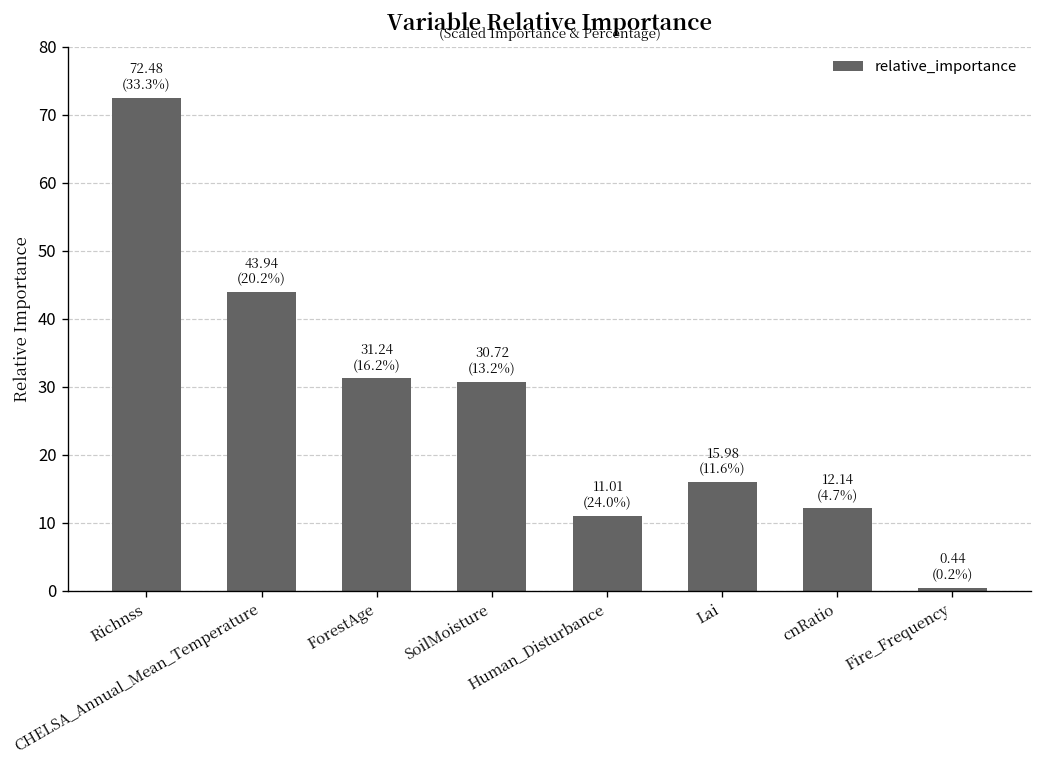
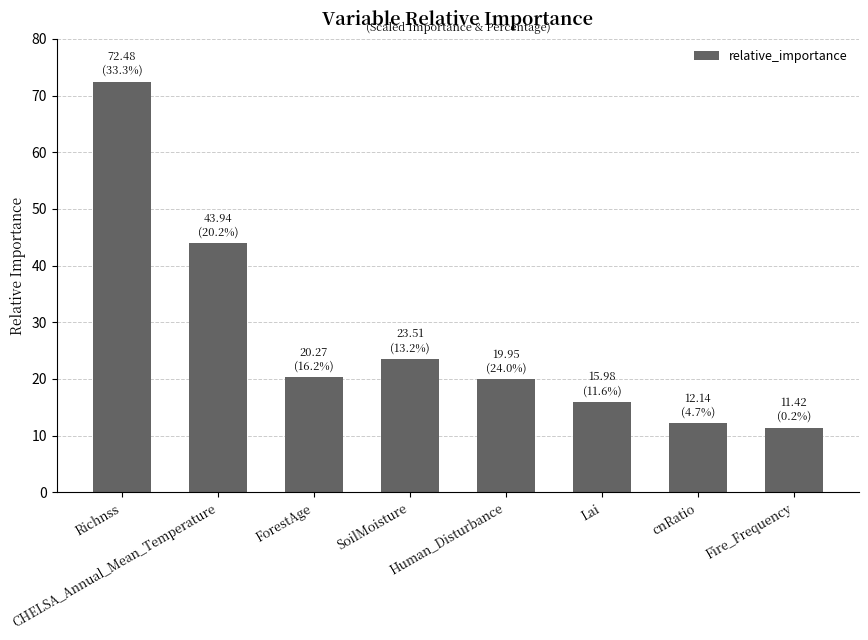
ForestAge: 31.24 -> 20.27
SoilMoisture: 30.72 -> 23.51
Human_Disturbance: 11.01 -> 19.95
Fire_Frequency: 0.44 -> 11.42
